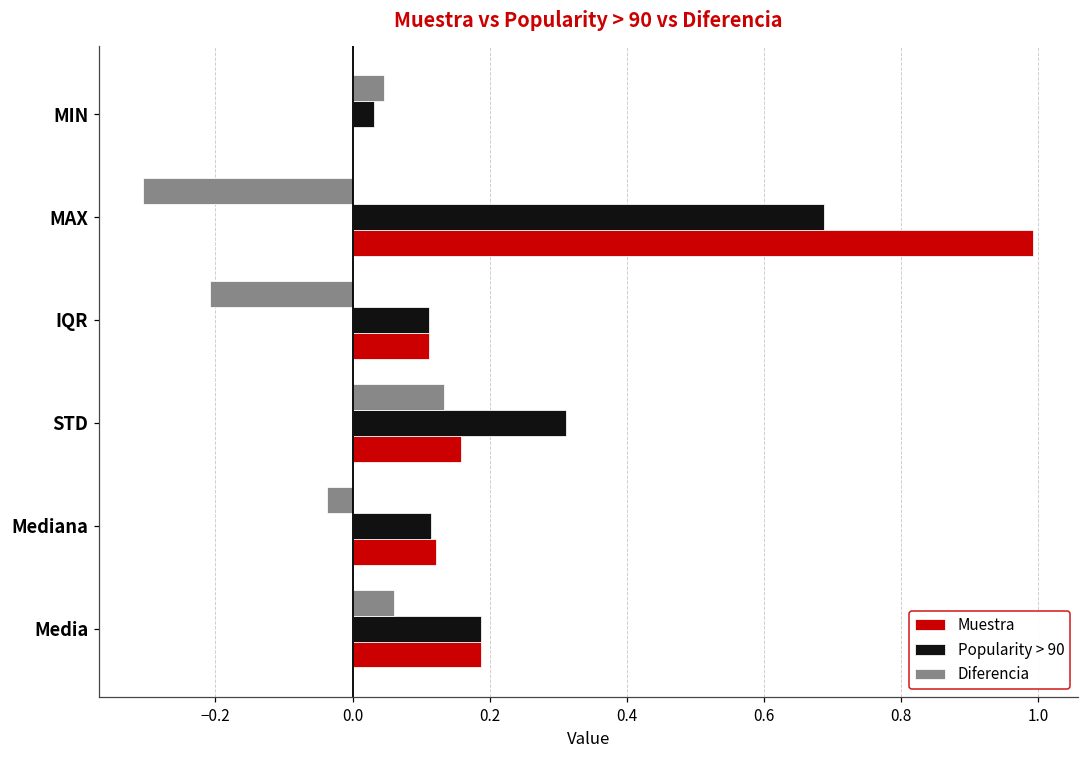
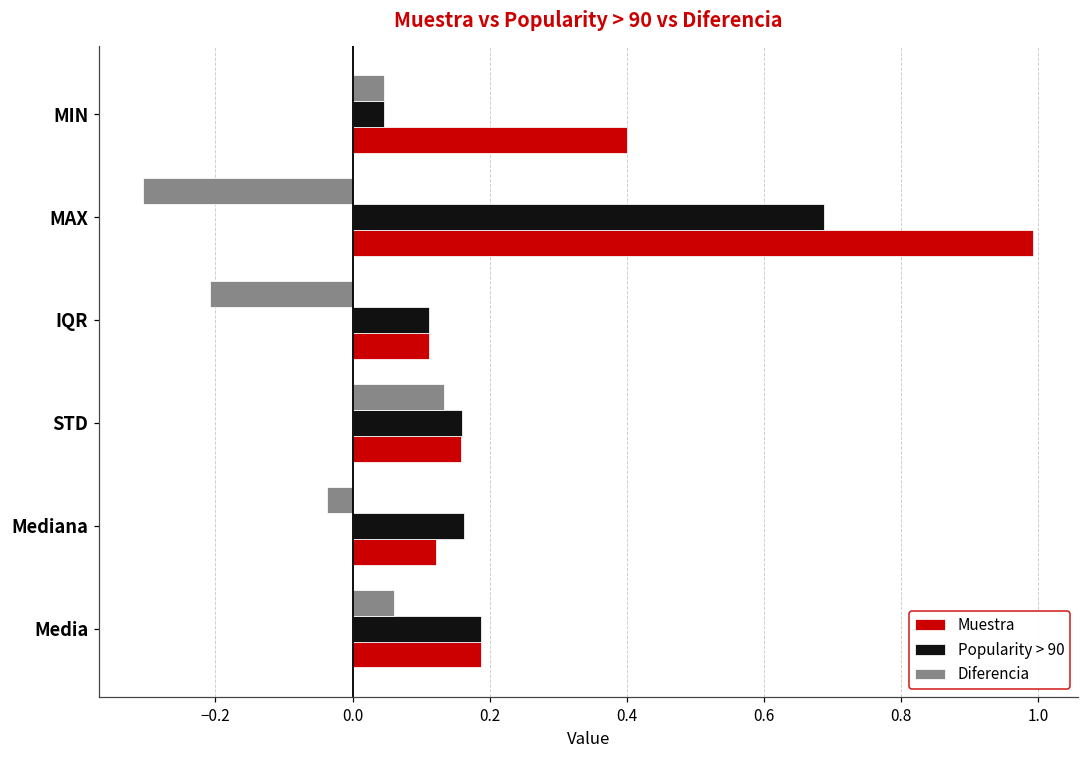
Popularity > 90, MIN: 0.03 -> 0.05
Muestra, MIN: 0.0 -> 0.4
Popularity > 90, STD: 0.31 -> 0.16
Popularity > 90, Mediana: 0.12 -> 0.16
